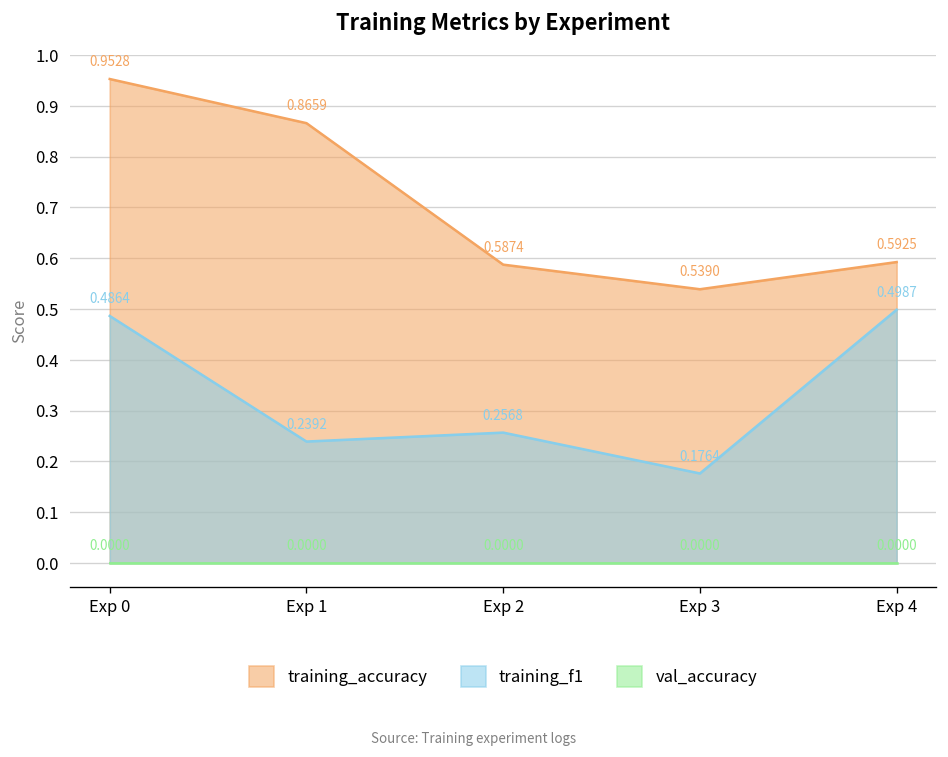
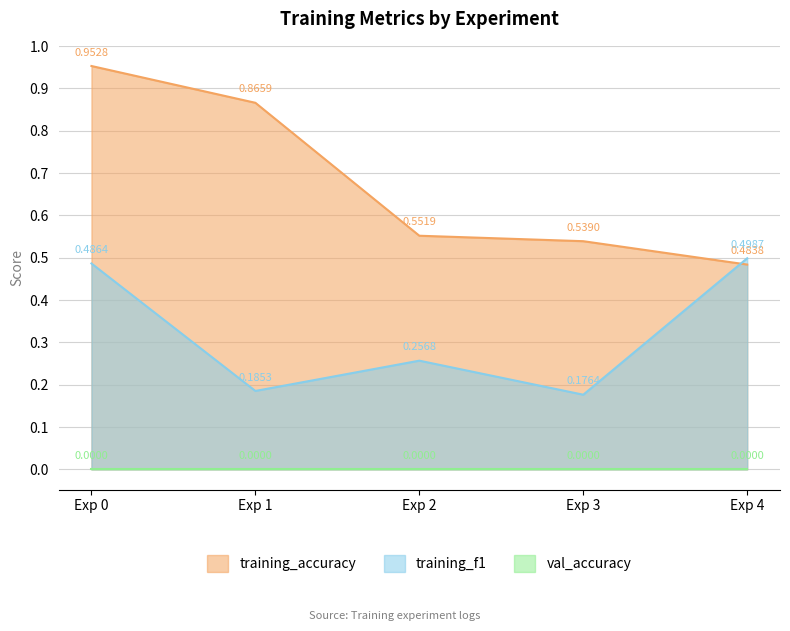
training_f1, Exp 1: 0.2392 -> 0.1853
training_accuracy, Exp 2: 0.5874 -> 0.5519
training_accuracy, Exp 4: 0.5925 -> 0.4838
